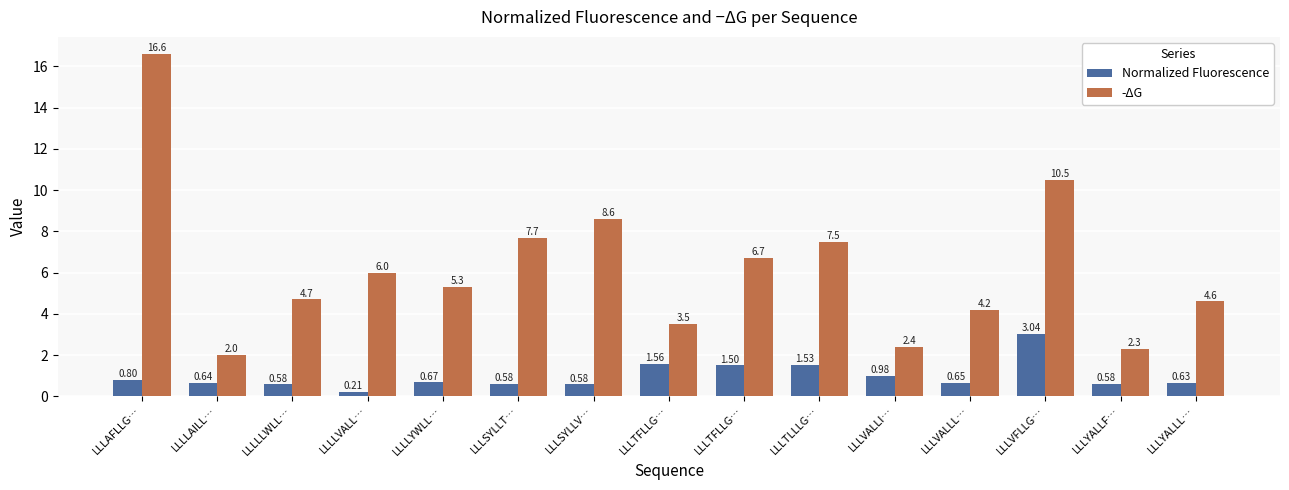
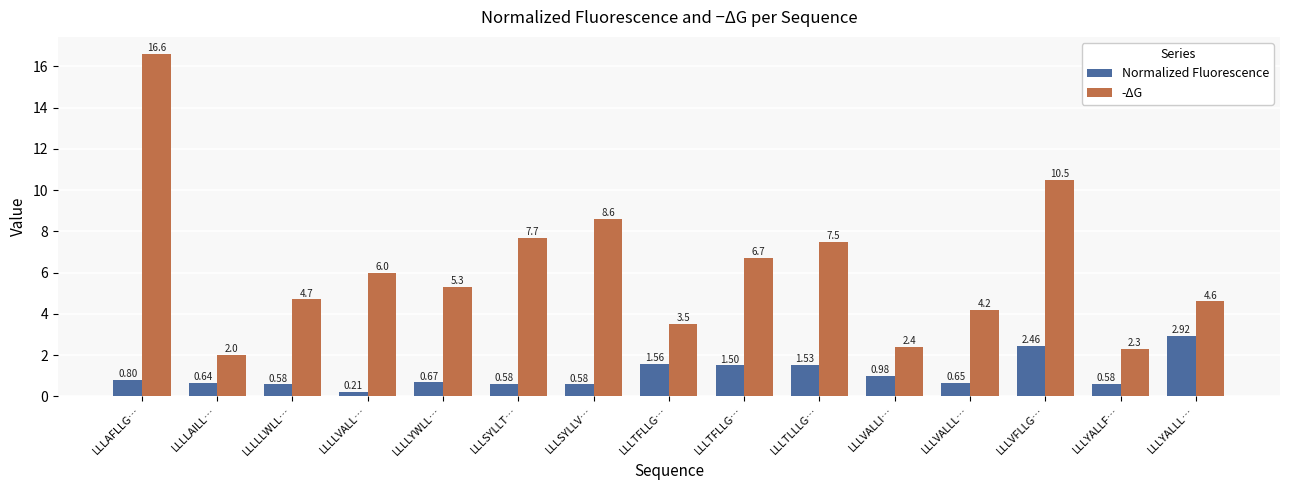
Normalized Fluorescence, LLLVFLLG…: 3.04 -> 2.46
Normalized Fluorescence, LLLYALLL…: 0.63 -> 2.92
